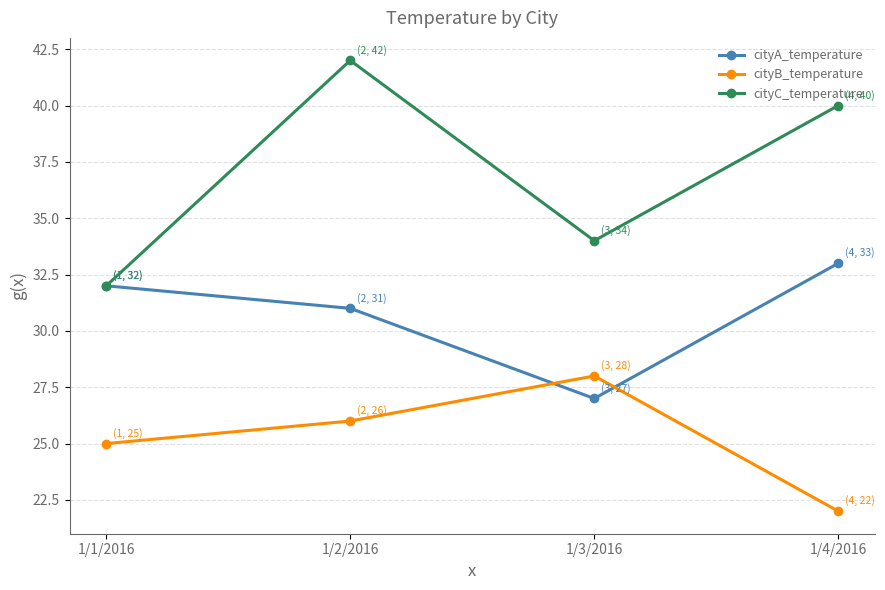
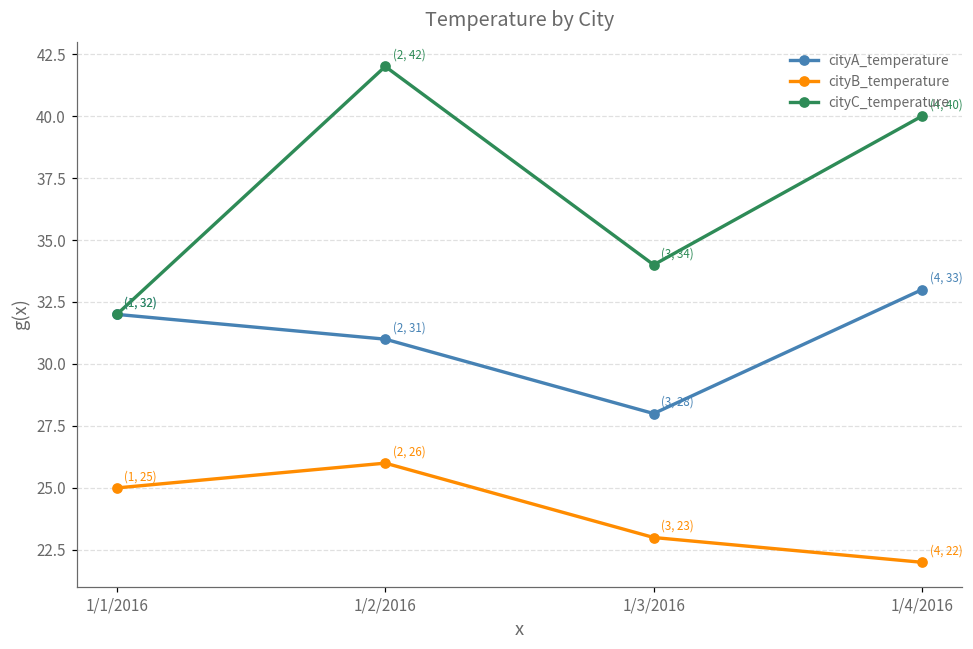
cityA_temperature, 1/3/2016: 27 -> 28
cityB_temperature, 1/3/2016: 28 -> 23
